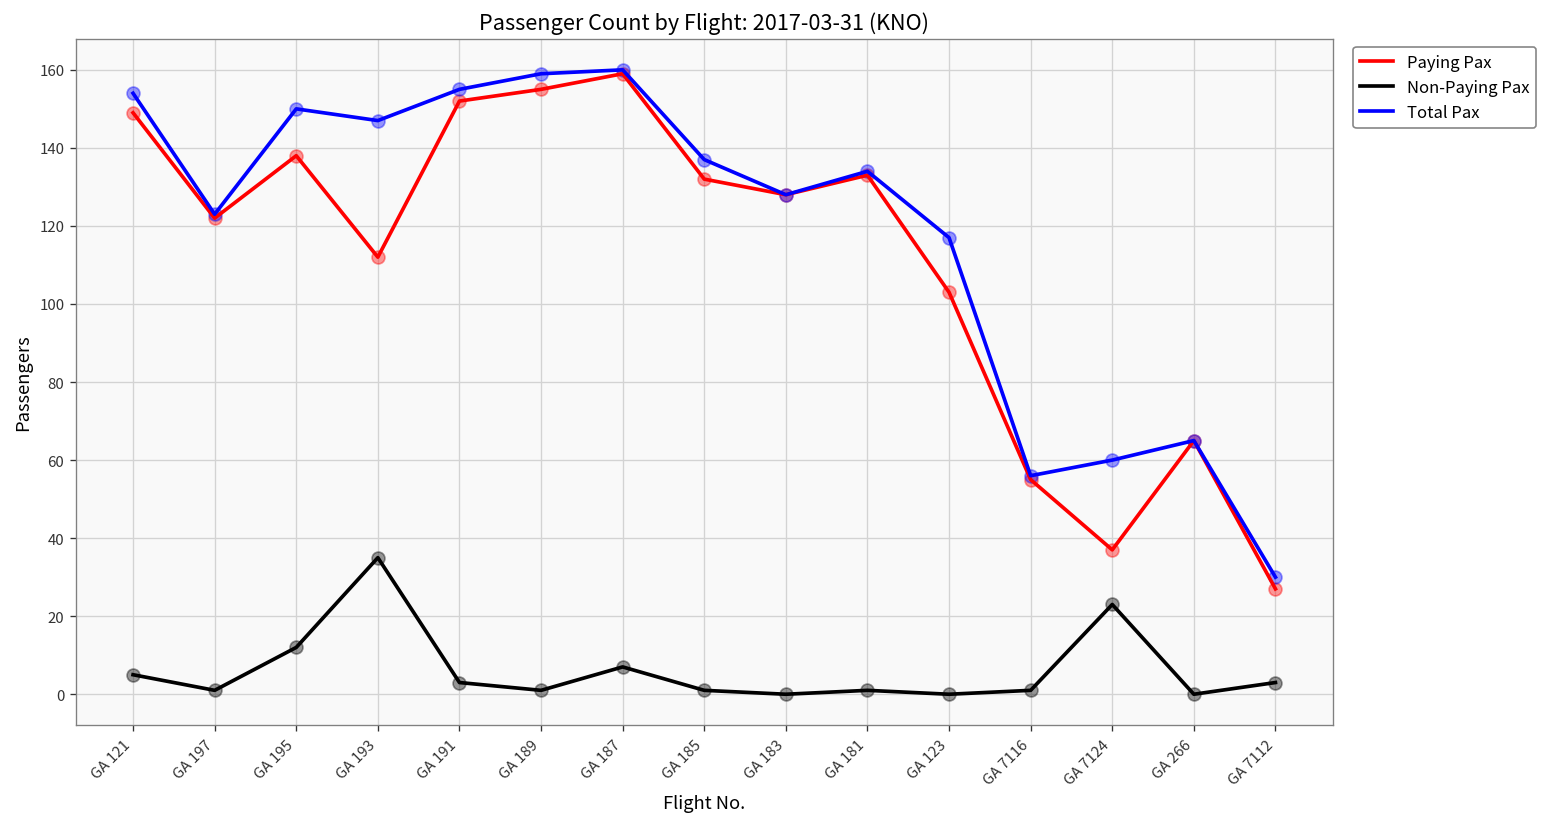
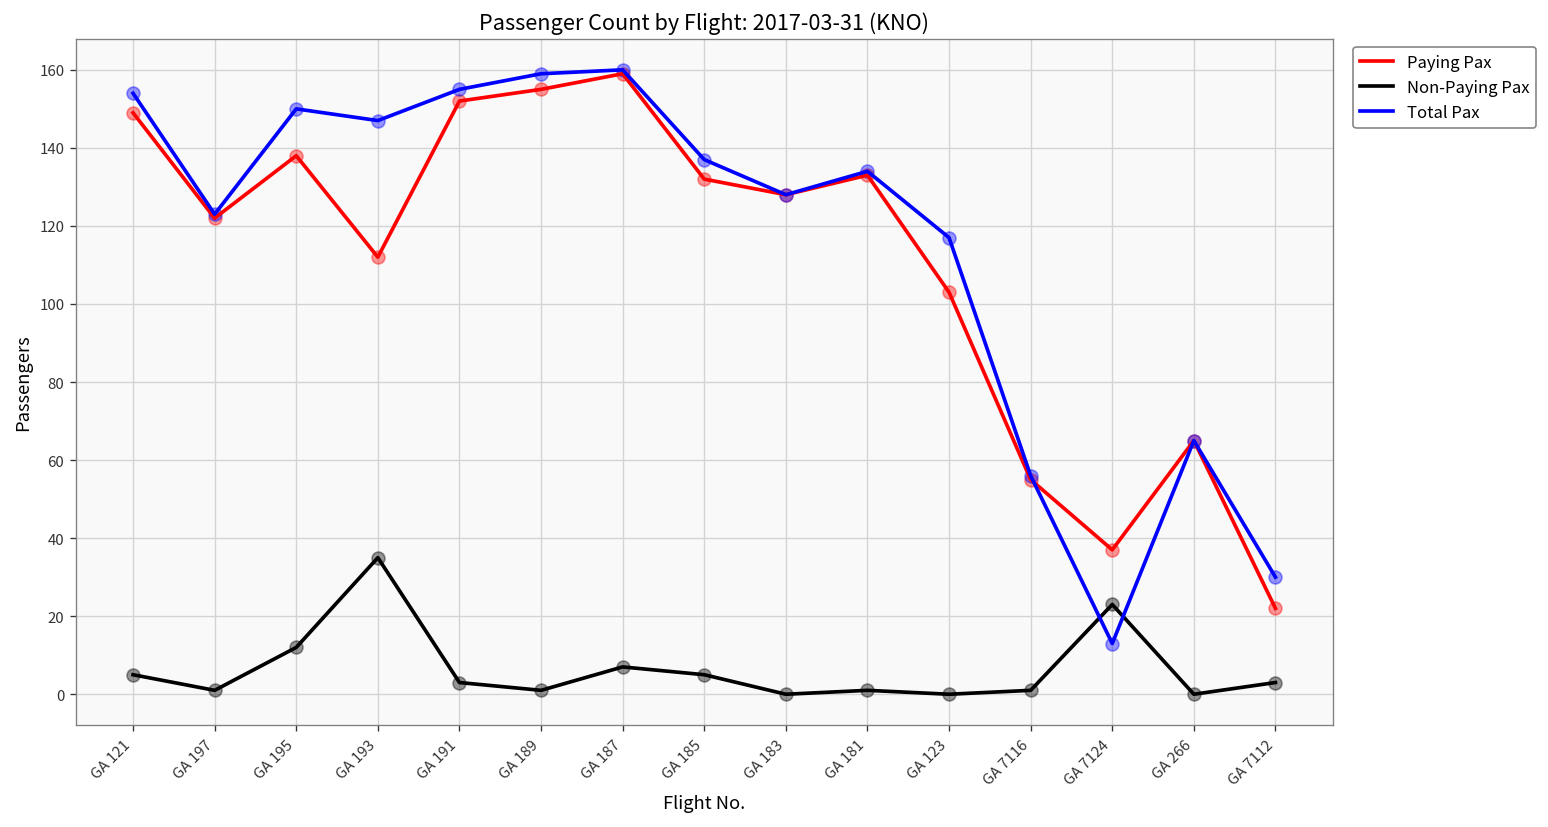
Non-Paying Pax, GA 185: 1 -> 5
Total Pax, GA 7124: 60 -> 13
Paying Pax, GA 7112: 27 -> 22
